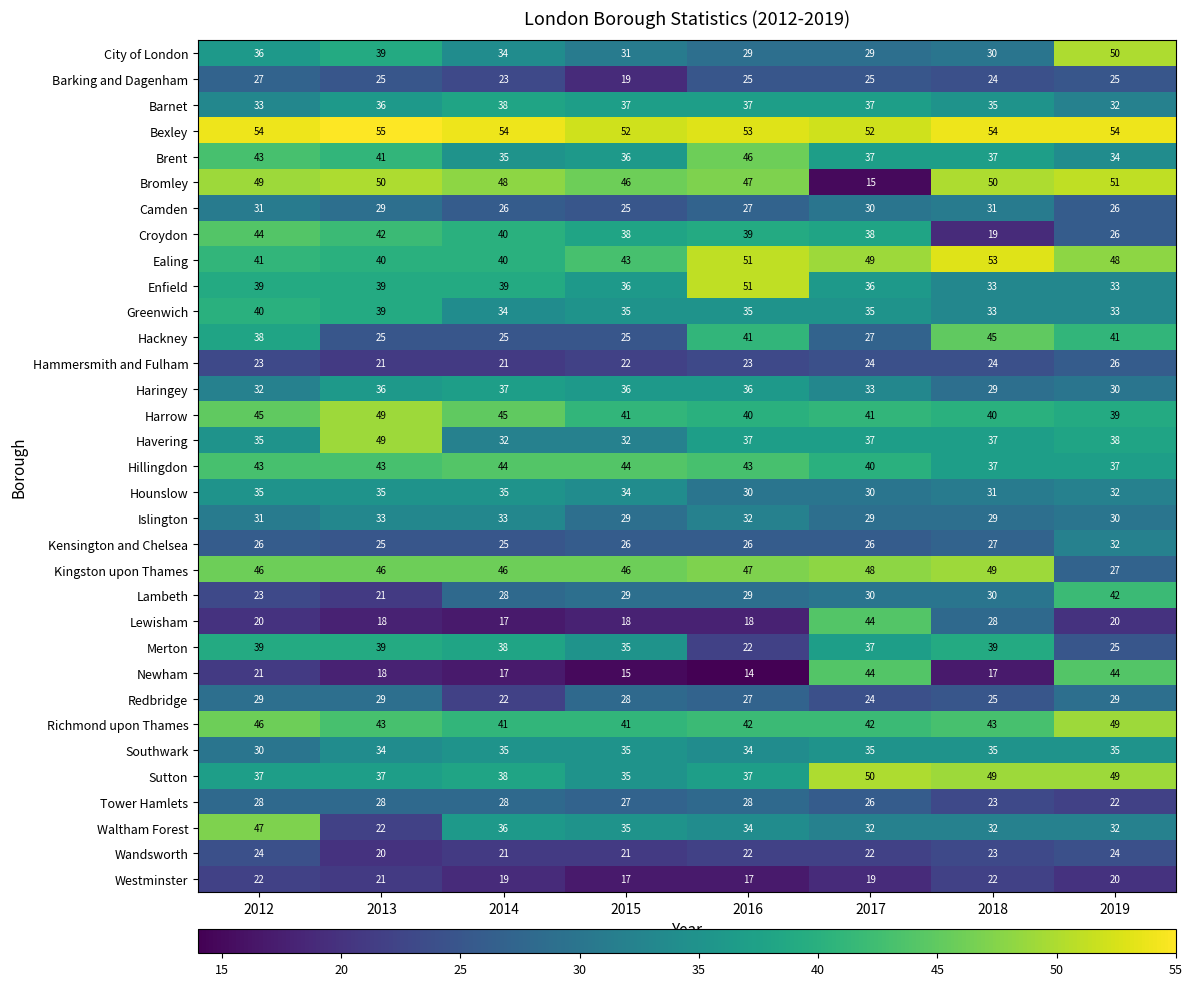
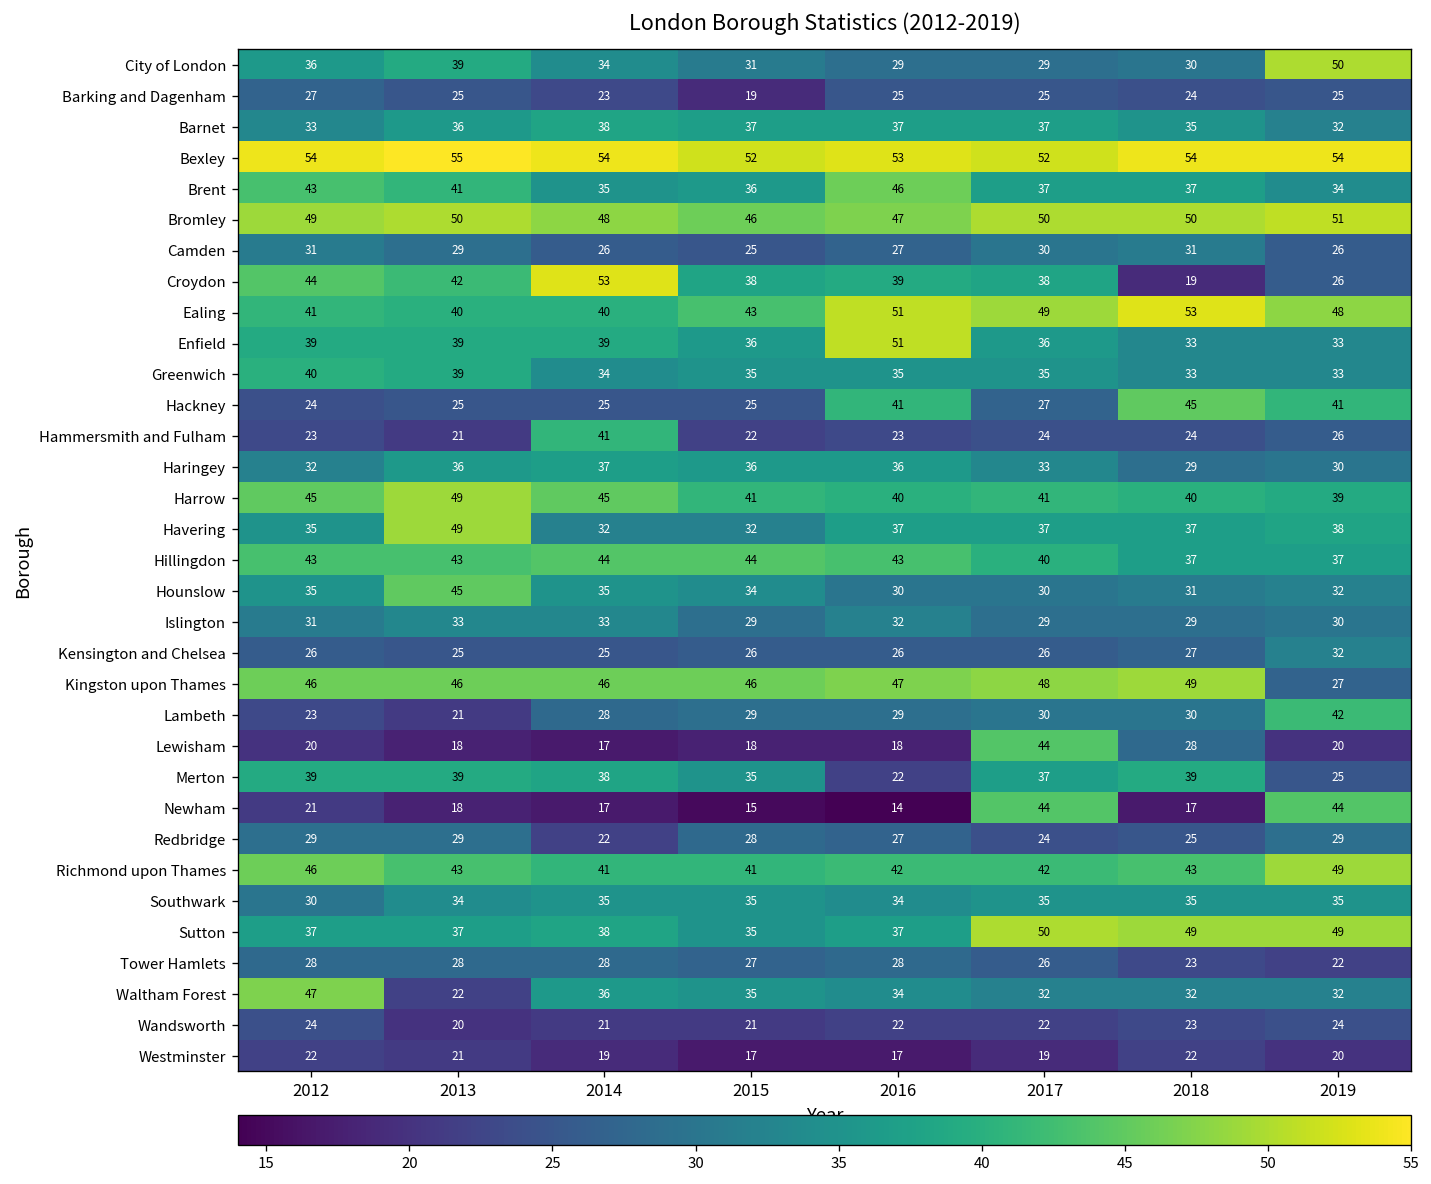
Bromley, 2017: 15 -> 50
Croydon, 2014: 40 -> 53
Hackney, 2012: 38 -> 24
Hammersmith and Fulham, 2014: 21 -> 41
Hounslow, 2013: 35 -> 45
